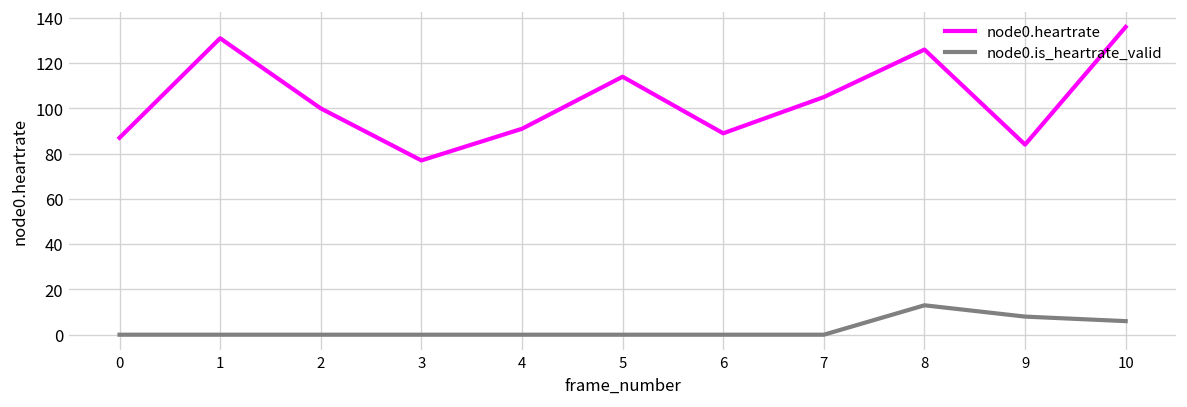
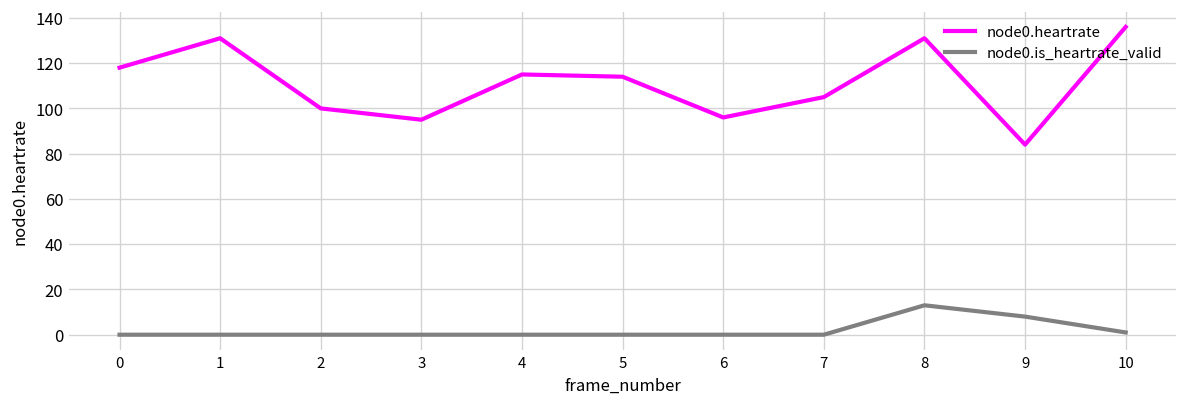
node0.heartrate, 0: 87 -> 118
node0.heartrate, 3: 77 -> 95
node0.heartrate, 4: 91 -> 115
node0.heartrate, 6: 89 -> 96
node0.heartrate, 8: 126 -> 131
node0.is_heartrate_valid, 10: 6 -> 1
